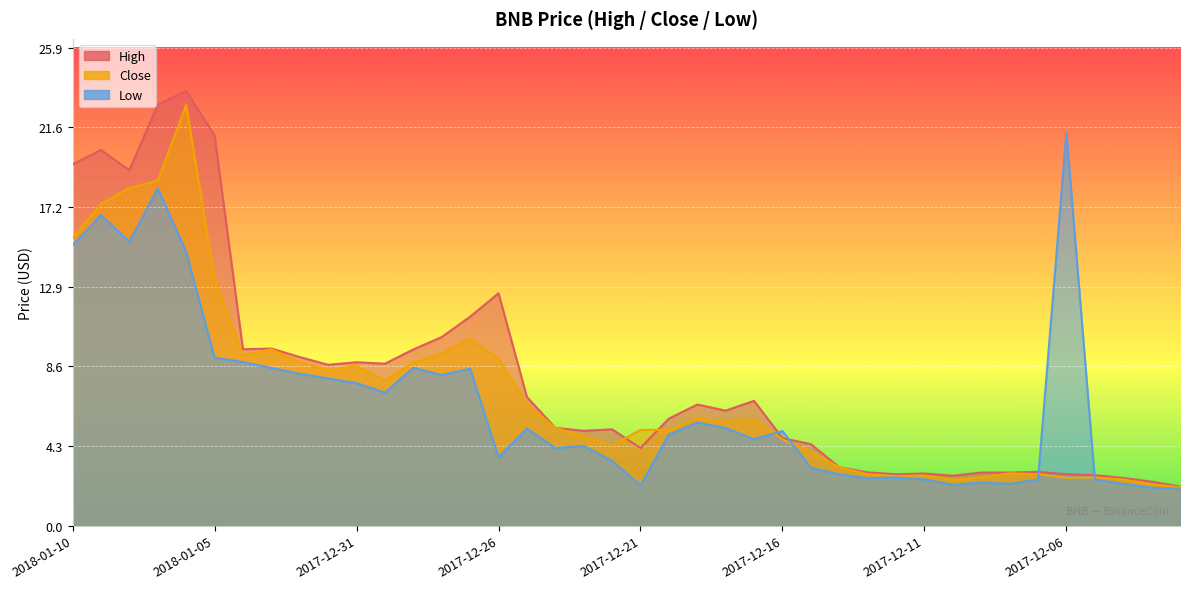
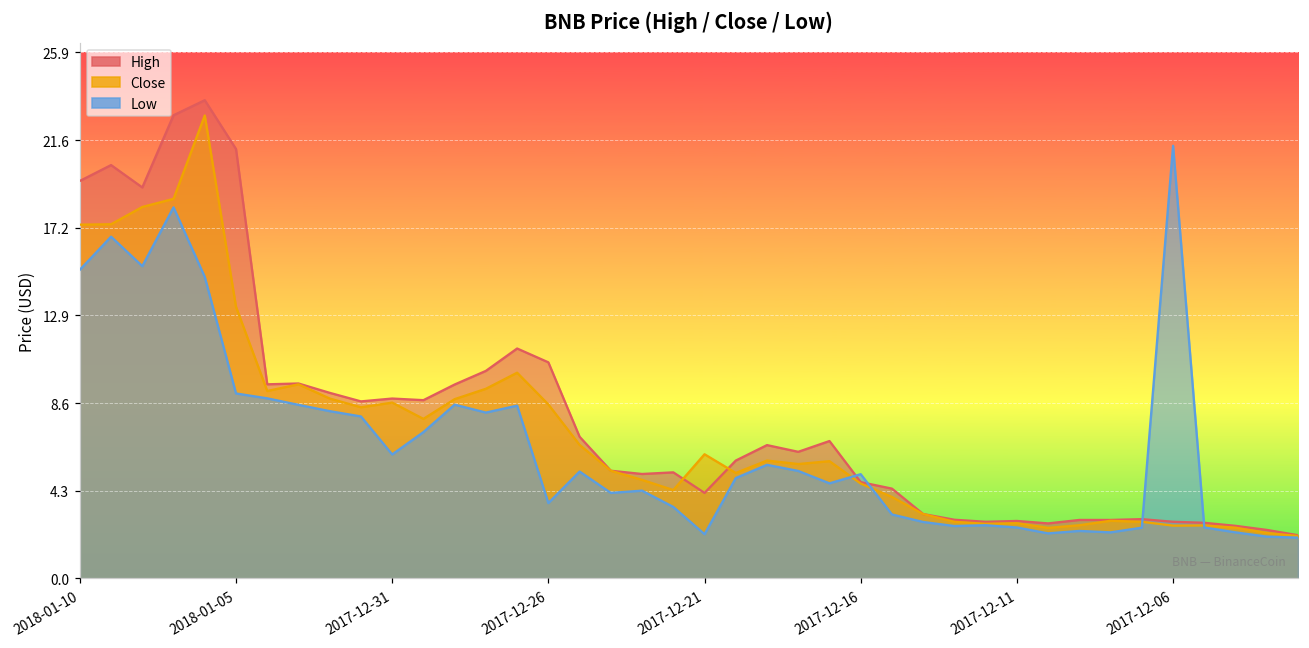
Close, 2018-01-10: 15.6 -> 17.4
Low, 2017-12-31: 7.7 -> 6.1
High, 2017-12-26: 12.6 -> 10.6
Close, 2017-12-26: 9.0 -> 8.6
Close, 2017-12-21: 5.2 -> 6.1
